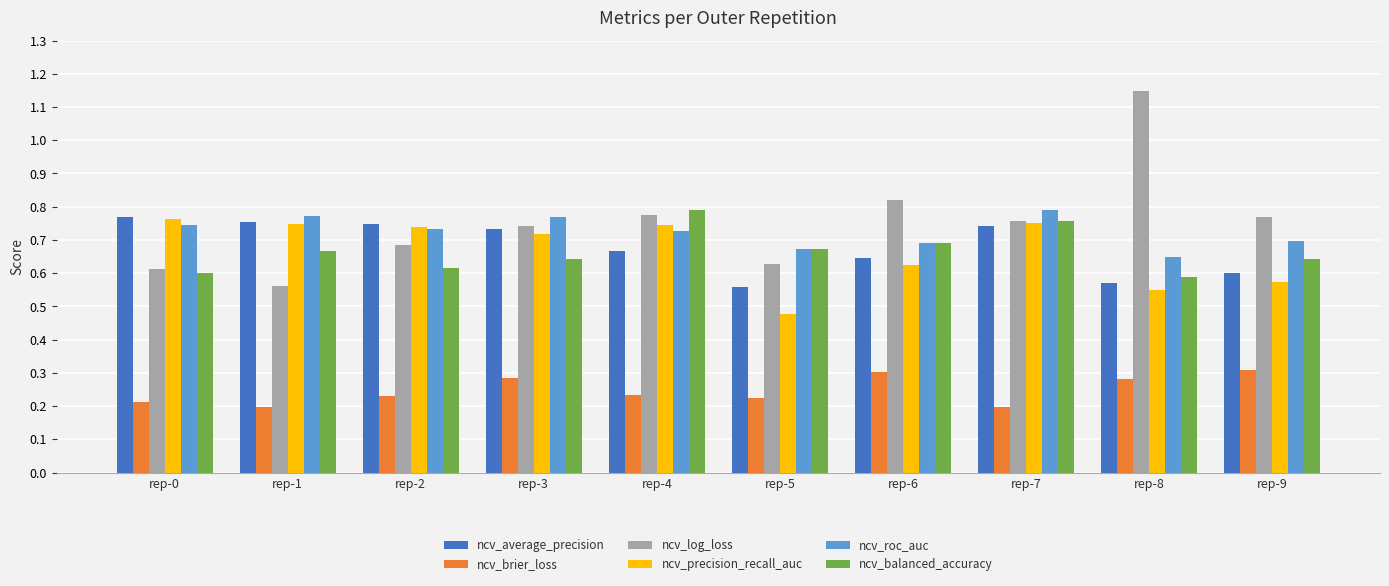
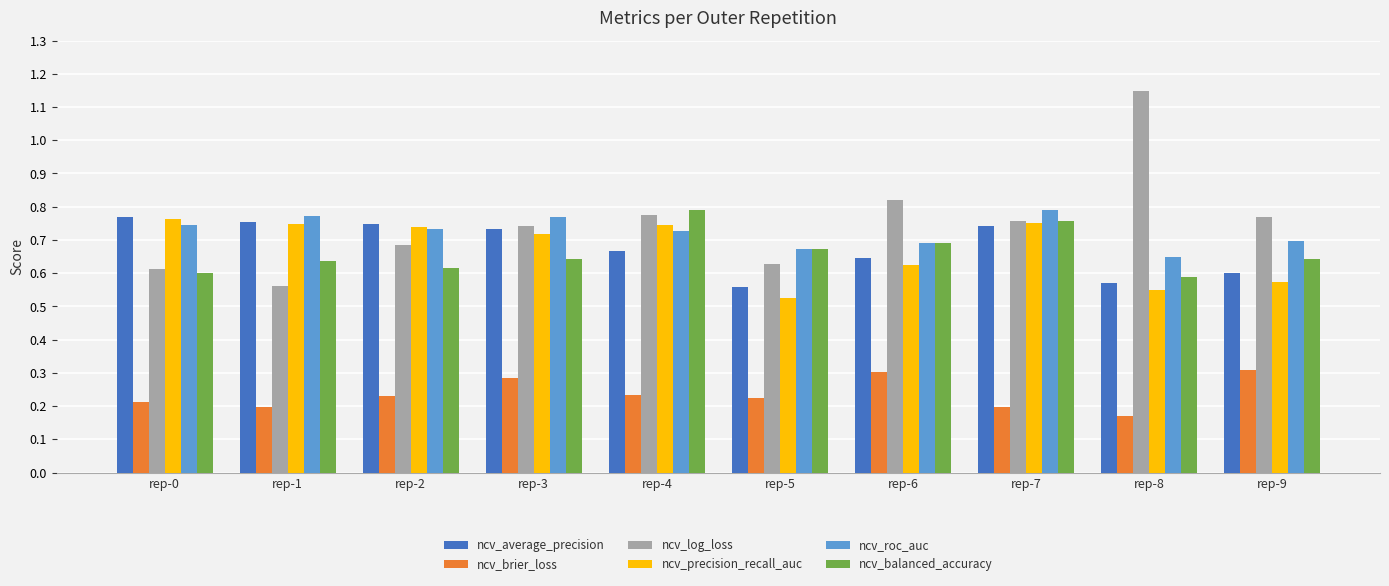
ncv_balanced_accuracy, rep-1: 0.67 -> 0.64
ncv_precision_recall_auc, rep-5: 0.48 -> 0.52
ncv_brier_loss, rep-8: 0.28 -> 0.17
